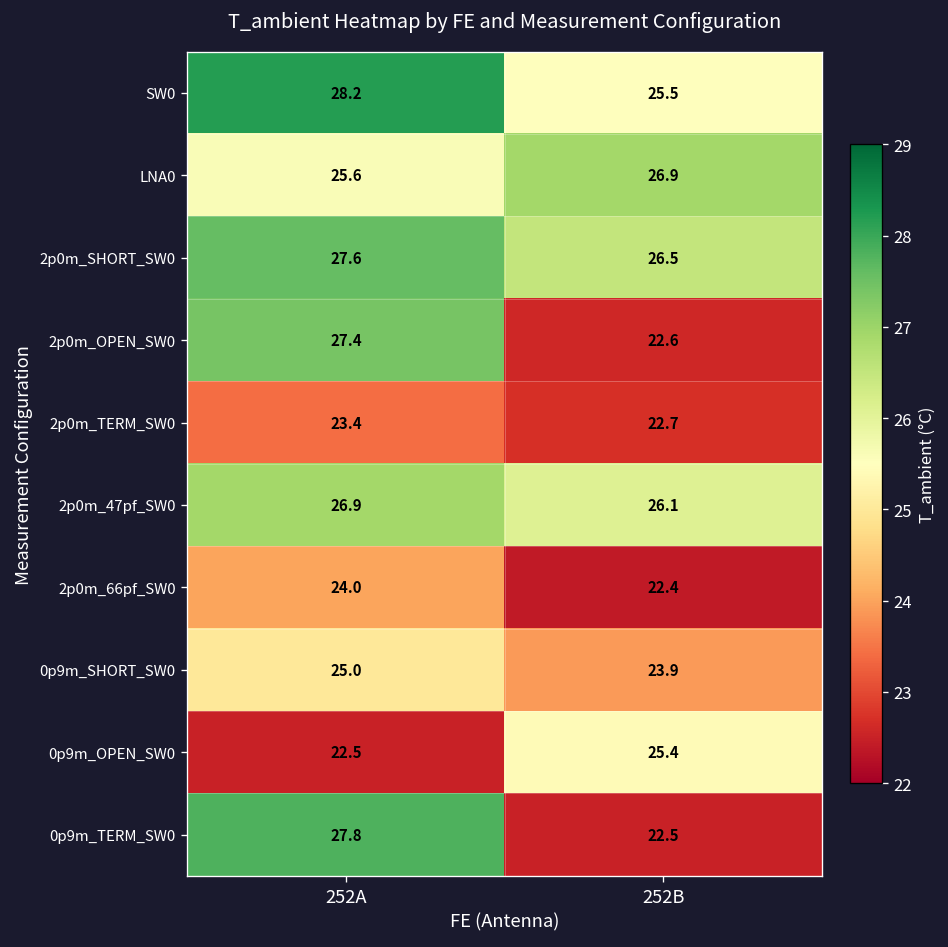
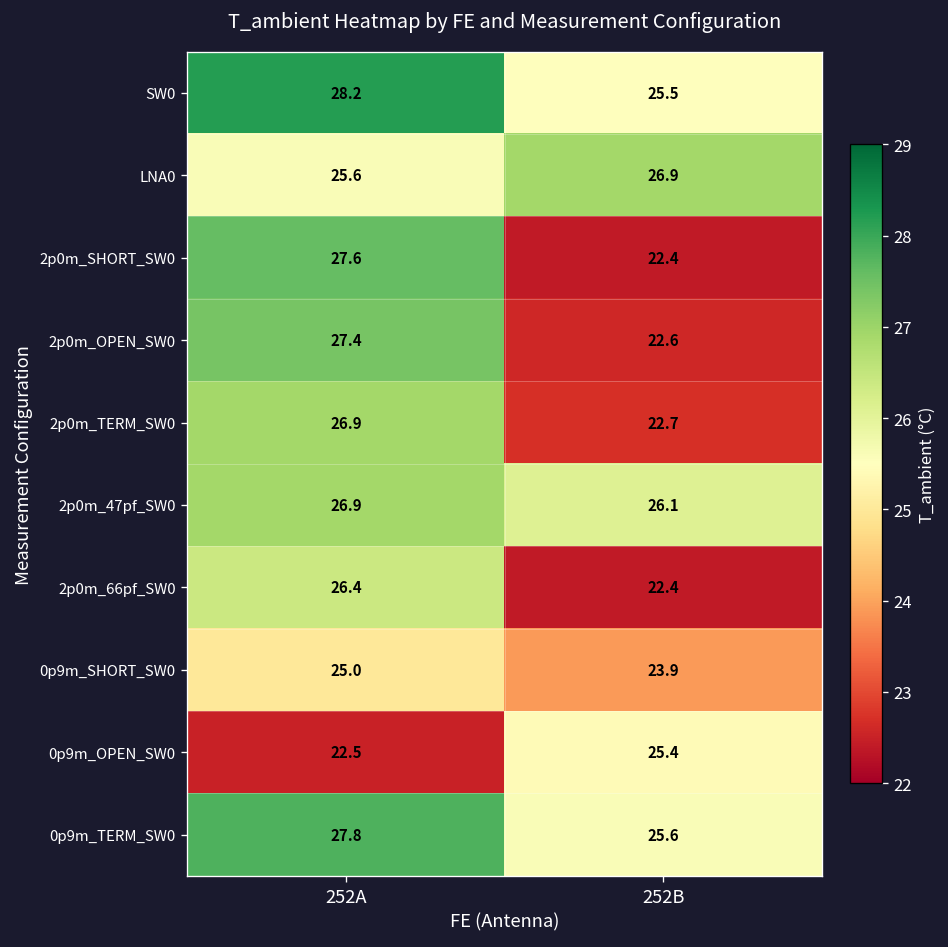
2p0m_SHORT_SW0, 252B: 26.5 -> 22.4
2p0m_TERM_SW0, 252A: 23.4 -> 26.9
2p0m_66pf_SW0, 252A: 24.0 -> 26.4
0p9m_TERM_SW0, 252B: 22.5 -> 25.6
